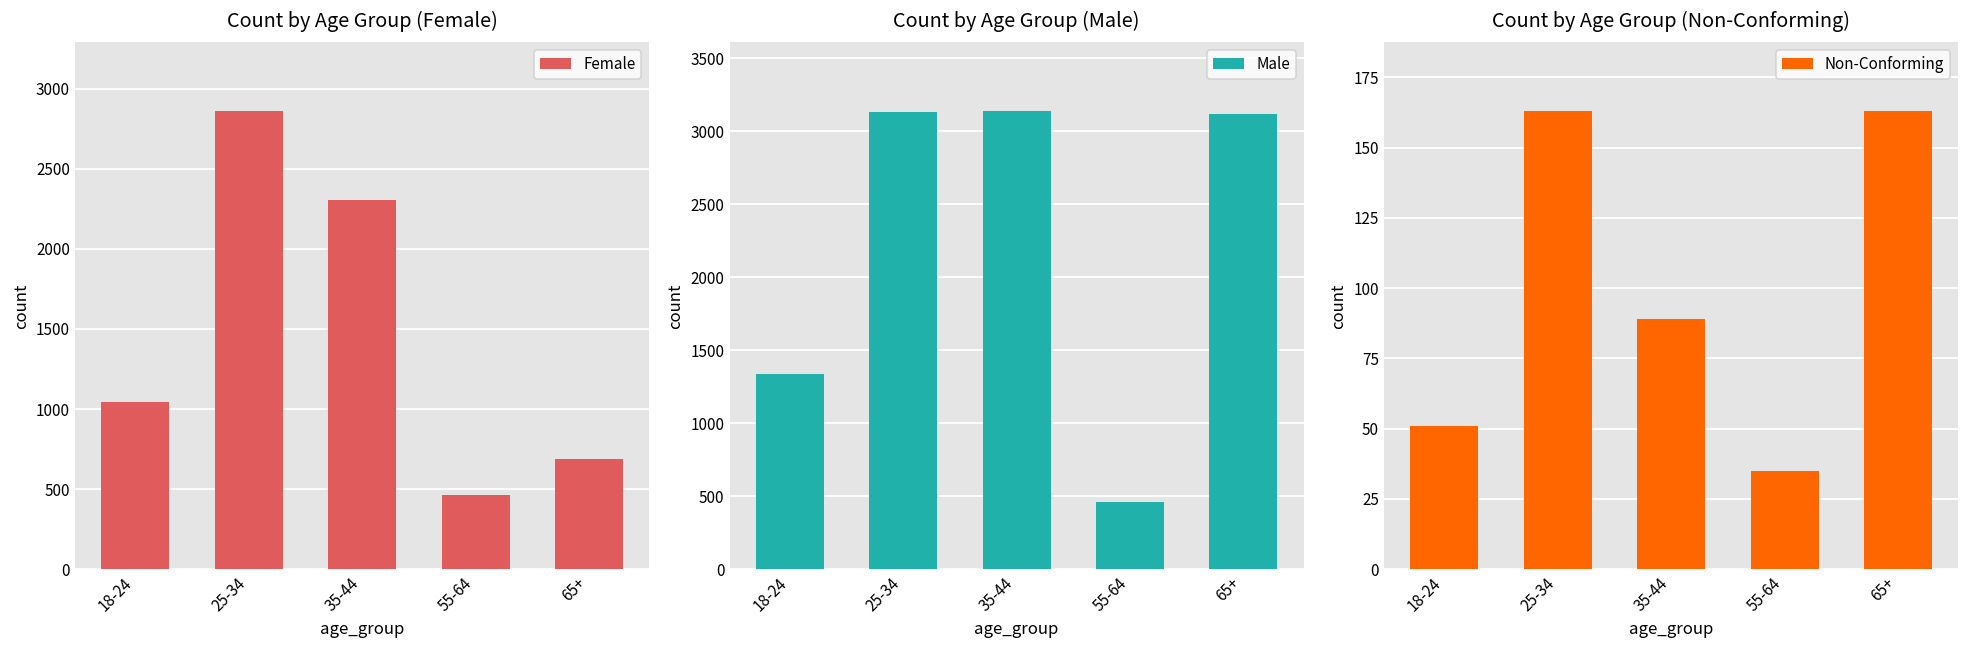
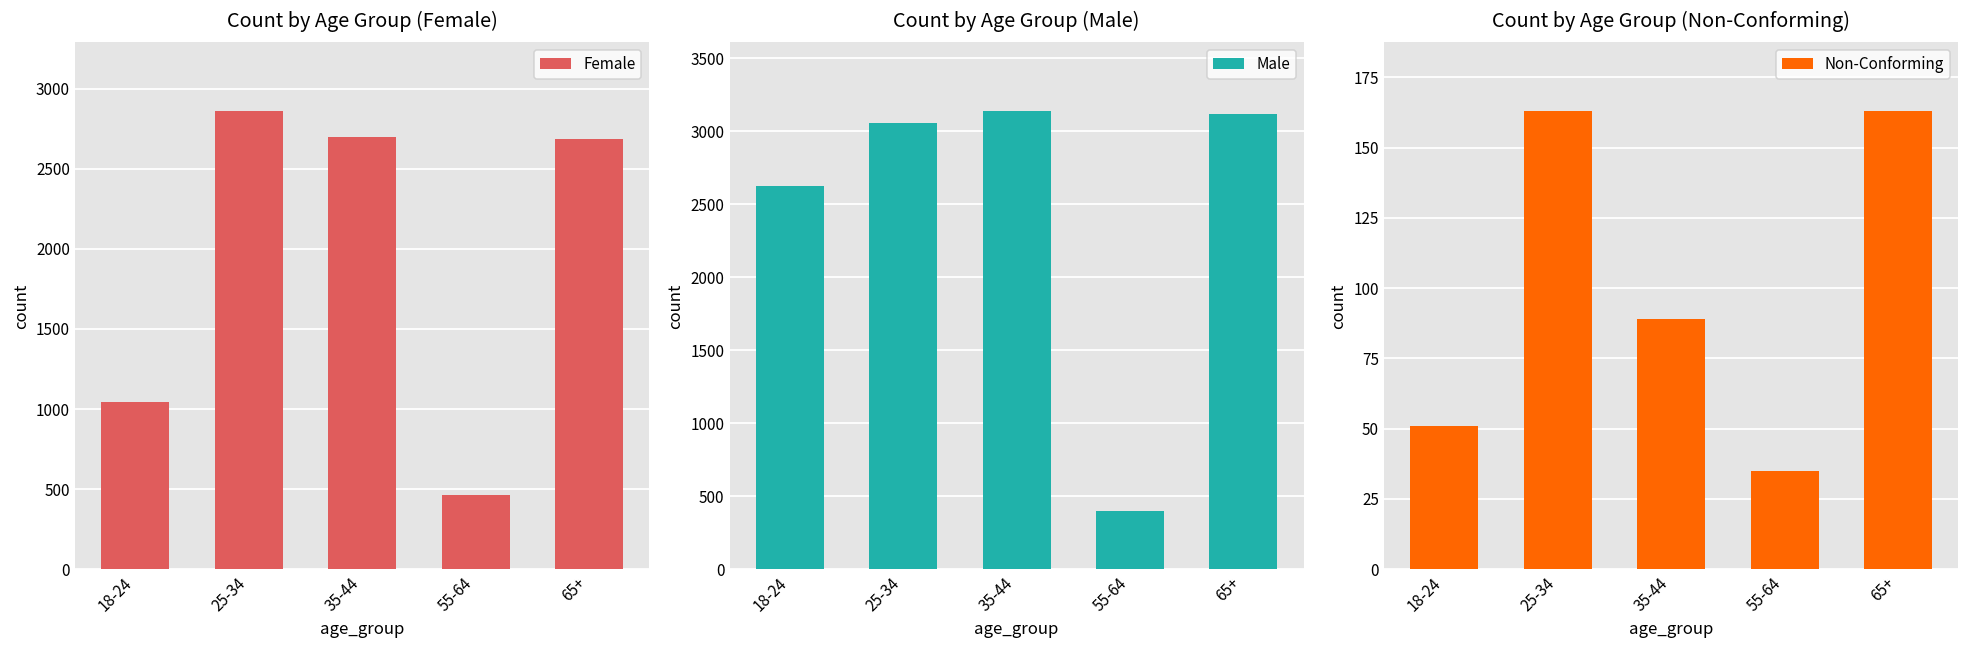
Count by Age Group (Female), 35-44: 2300 -> 2700
Count by Age Group (Female), 65+: 690 -> 2690
Count by Age Group (Male), 18-24: 1340 -> 2630
Count by Age Group (Male), 25-34: 3130 -> 3060
Count by Age Group (Male), 55-64: 460 -> 400
